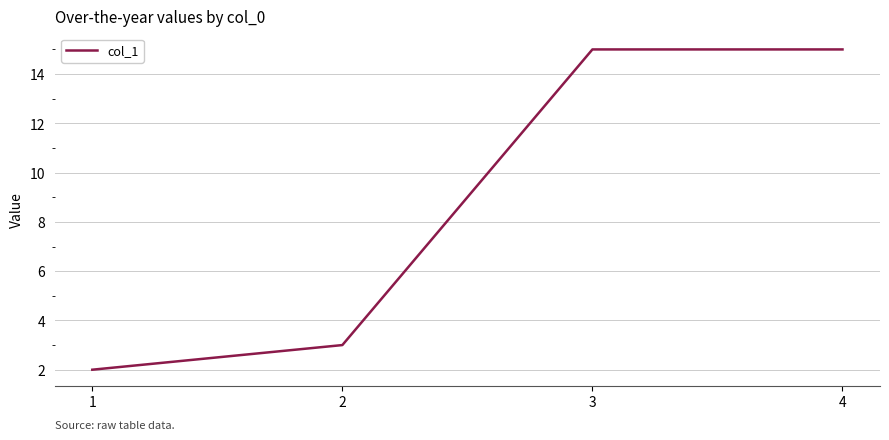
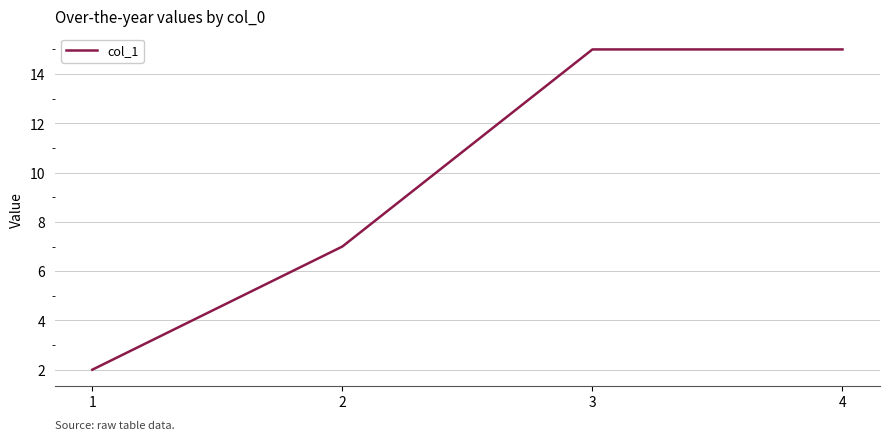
2: 3 -> 7
